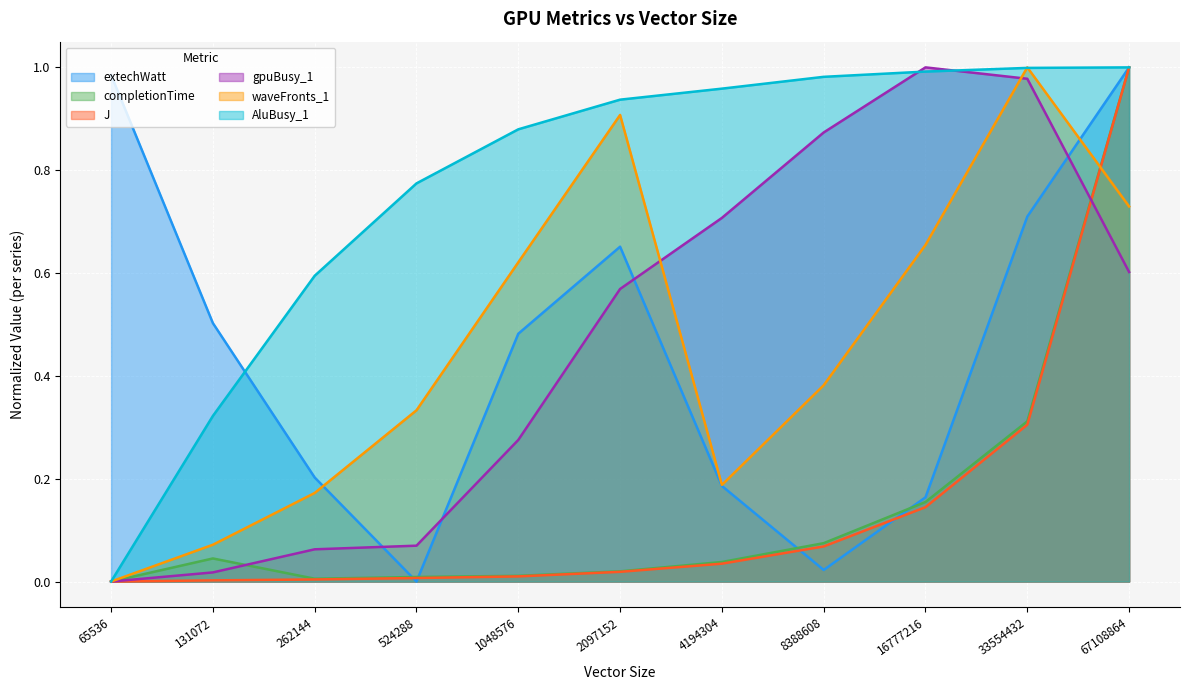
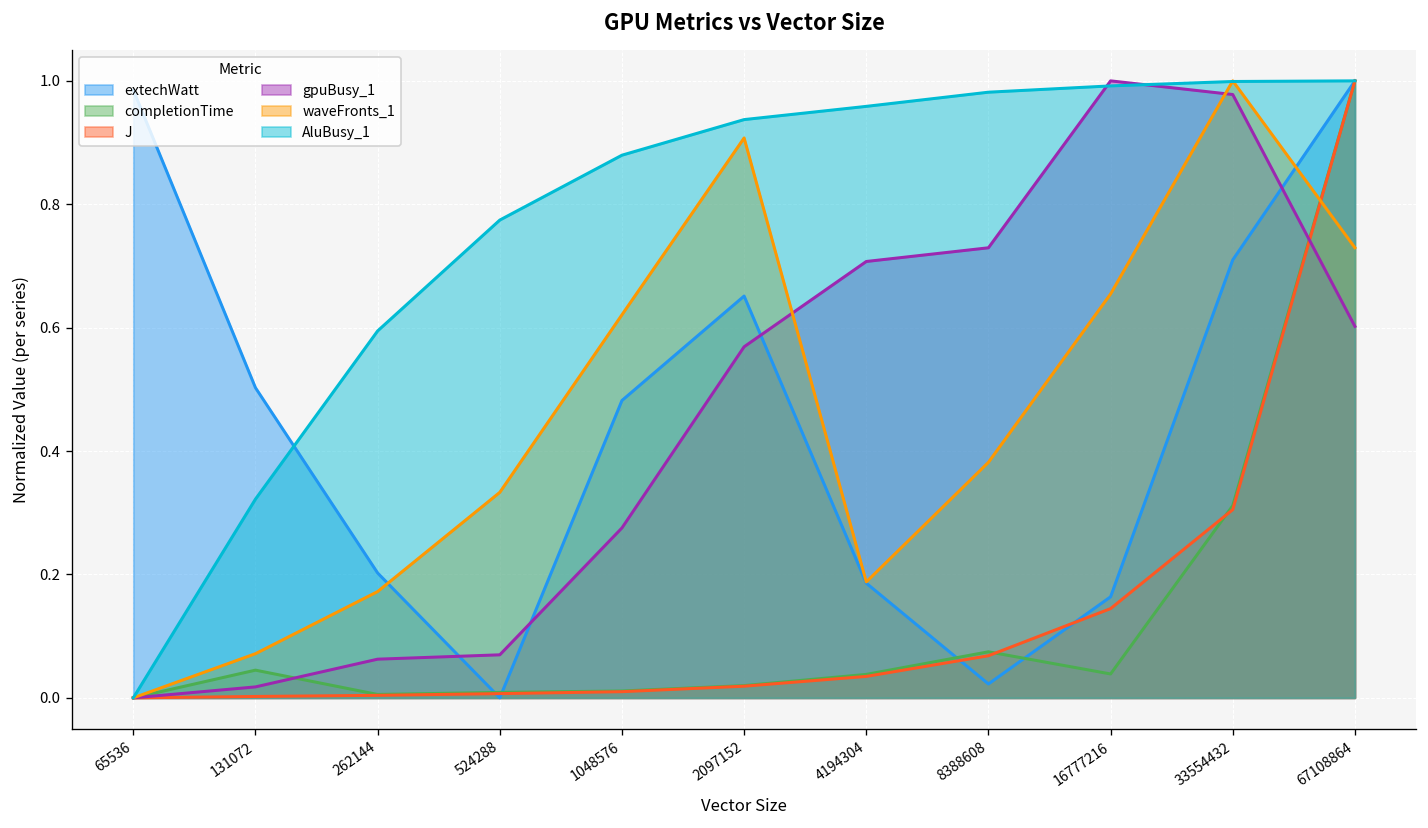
gpuBusy_1, 8388608: 0.87 -> 0.73
completionTime, 16777216: 0.15 -> 0.04
